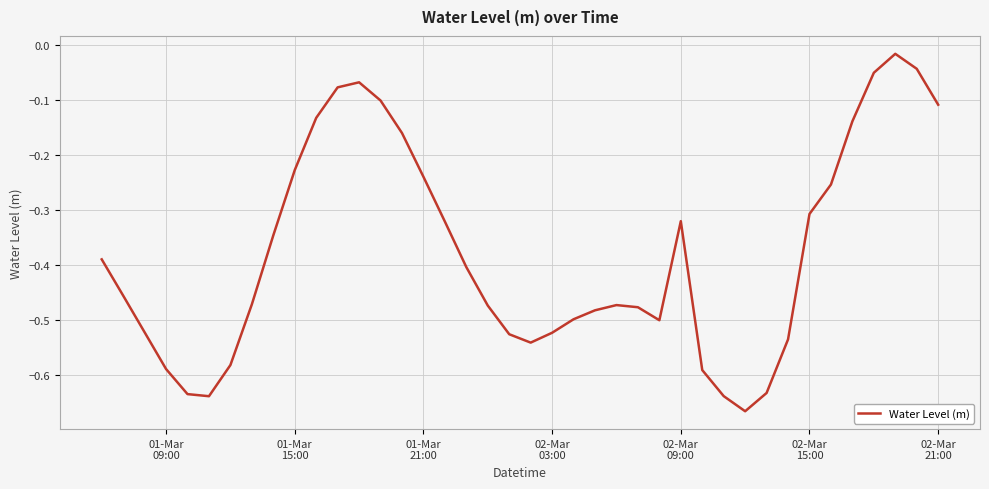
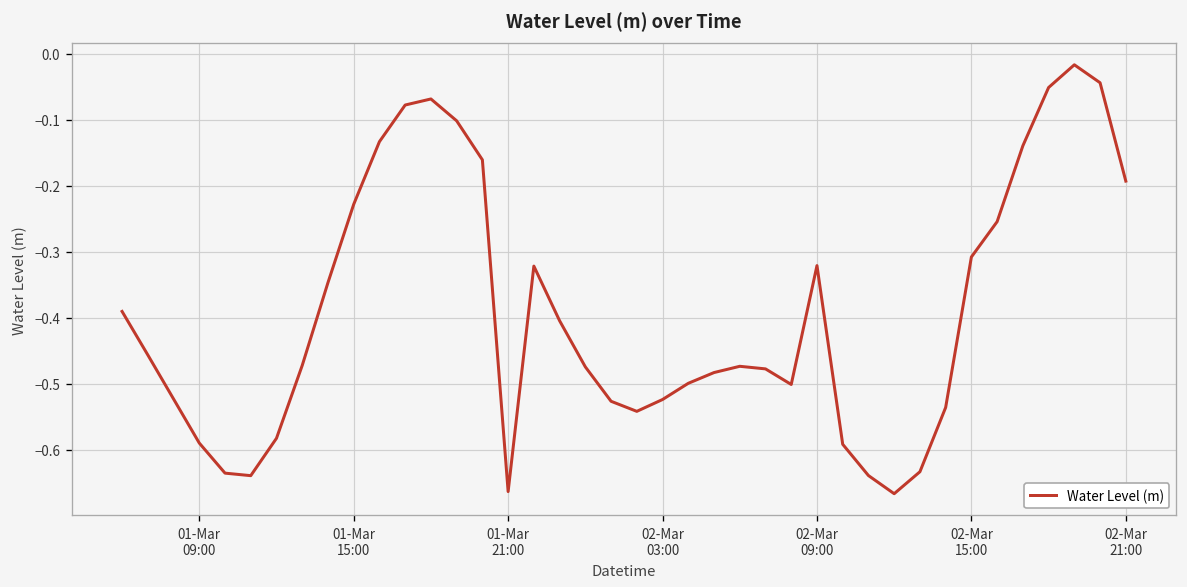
01-Mar 21:00: -0.24 -> -0.66
02-Mar 21:00: -0.11 -> -0.19
